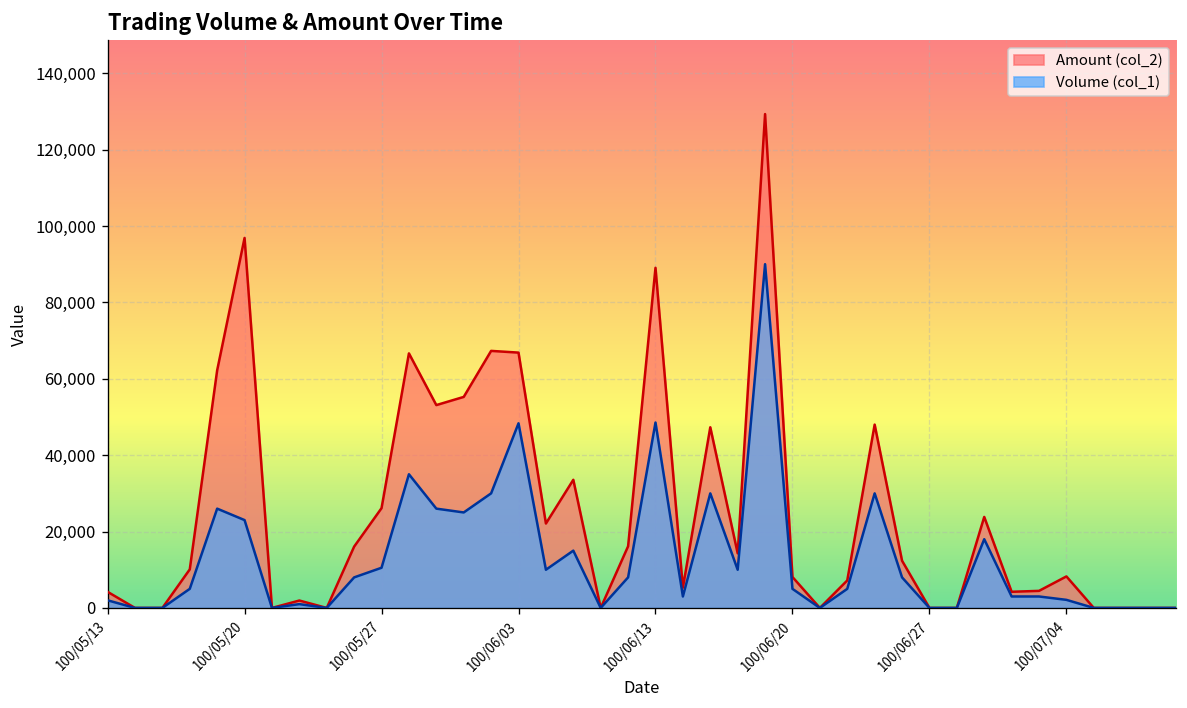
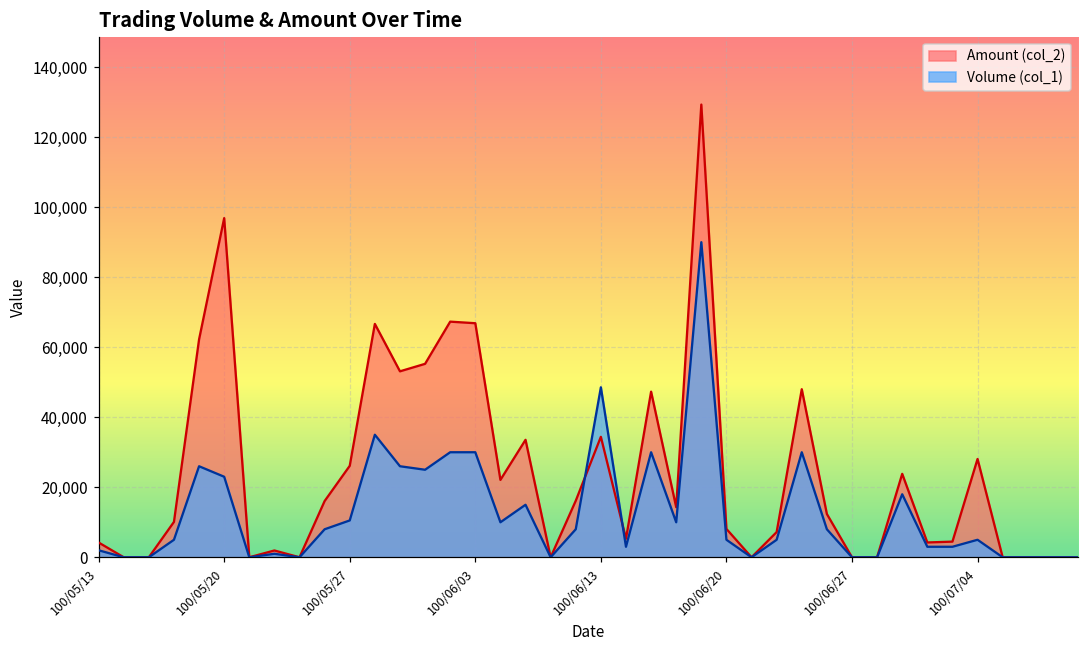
Volume (col_1), 100/06/03: 48,000 -> 30,000
Amount (col_2), 100/06/13: 89,000 -> 34,000
Amount (col_2), 100/07/04: 8,000 -> 28,000
Volume (col_1), 100/07/04: 2,000 -> 5,000
